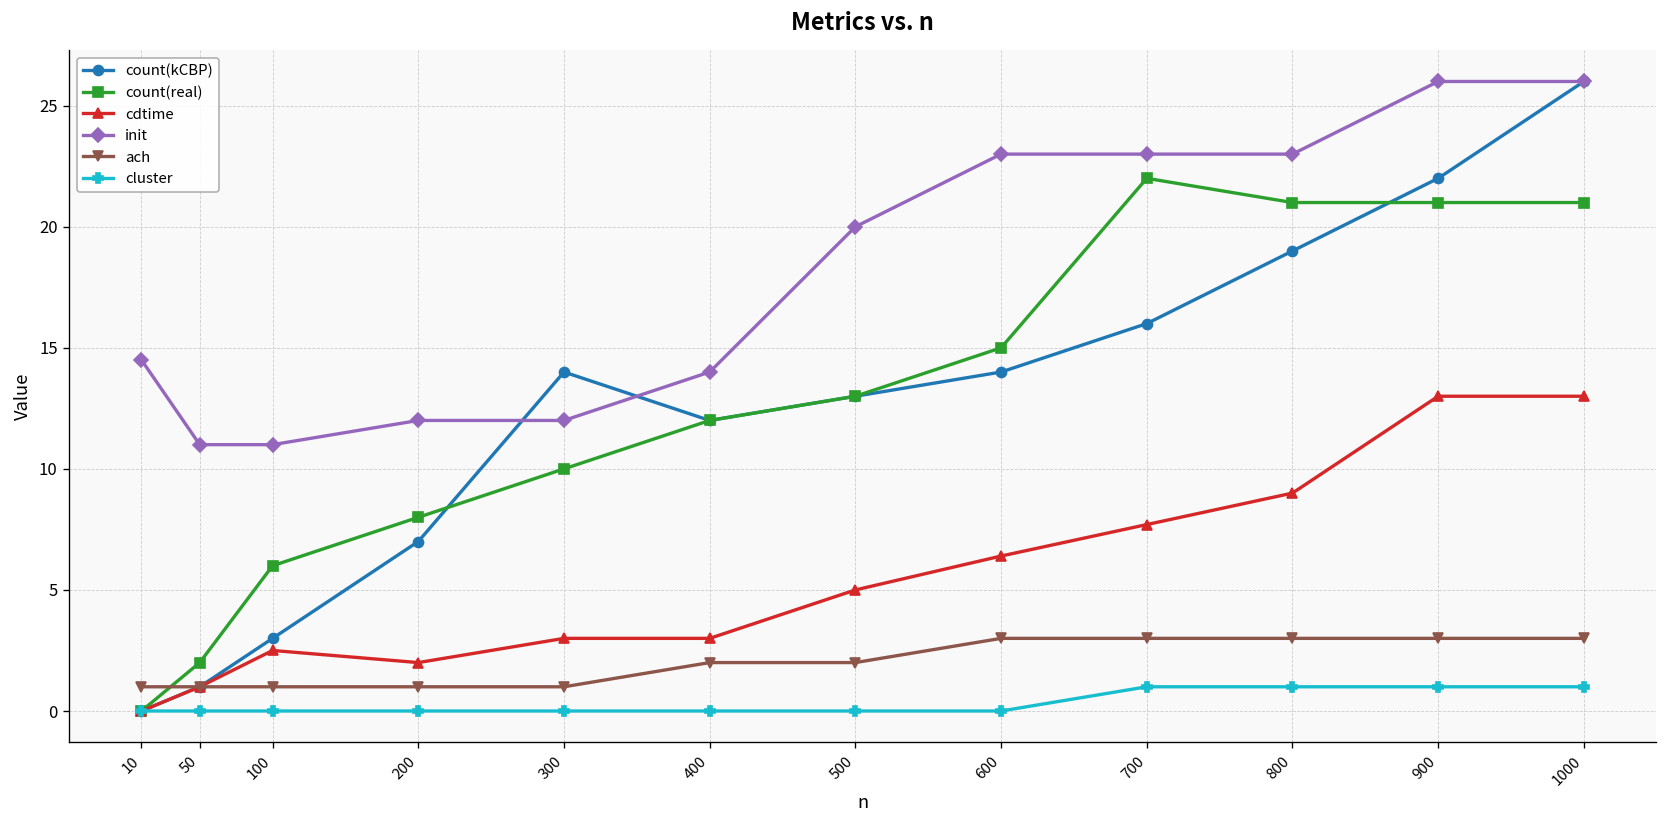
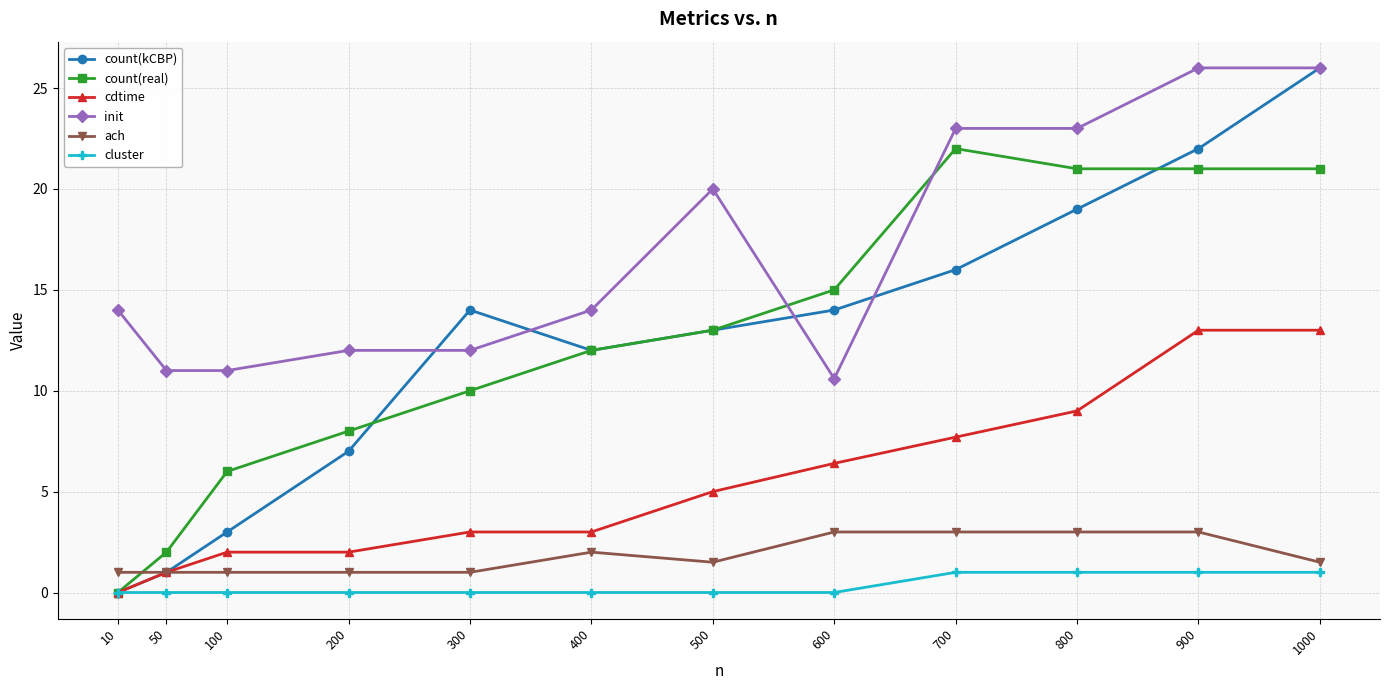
init, 10: 14.5 -> 14.0
cdtime, 100: 2.5 -> 2.0
ach, 500: 2.0 -> 1.5
init, 600: 23.0 -> 10.6
ach, 1000: 3.0 -> 1.5
